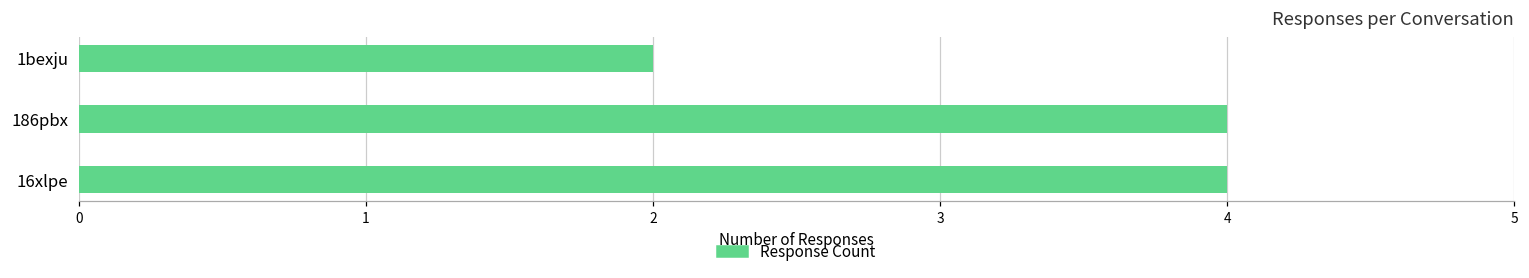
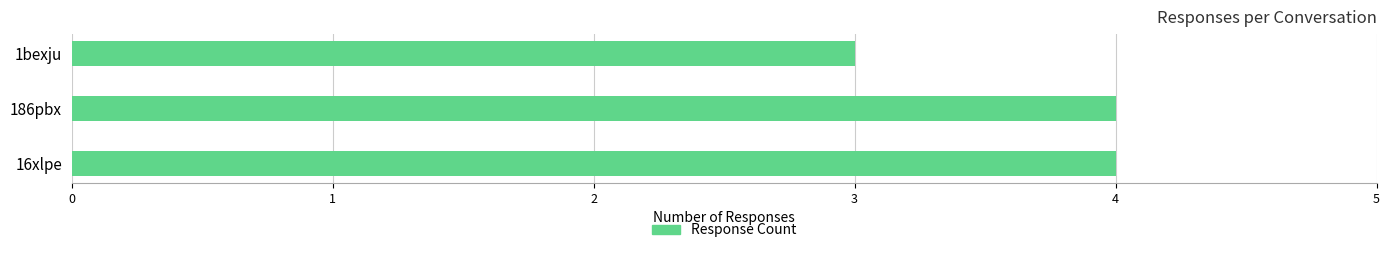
1bexju: 2 -> 3
